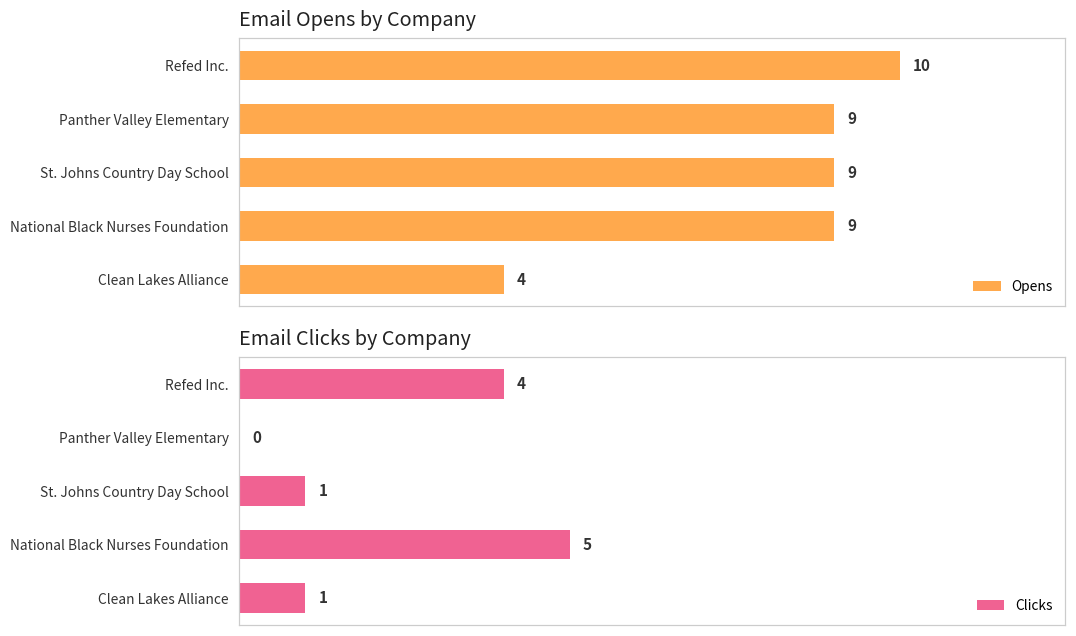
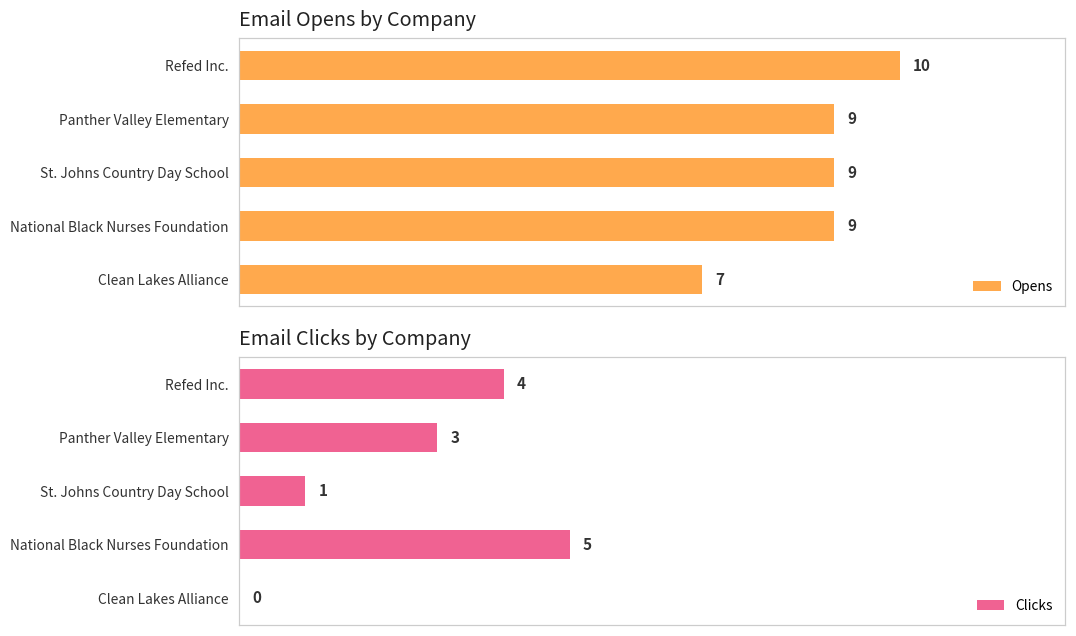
Email Opens by Company, Clean Lakes Alliance: 4 -> 7
Email Clicks by Company, Panther Valley Elementary: 0 -> 3
Email Clicks by Company, Clean Lakes Alliance: 1 -> 0
